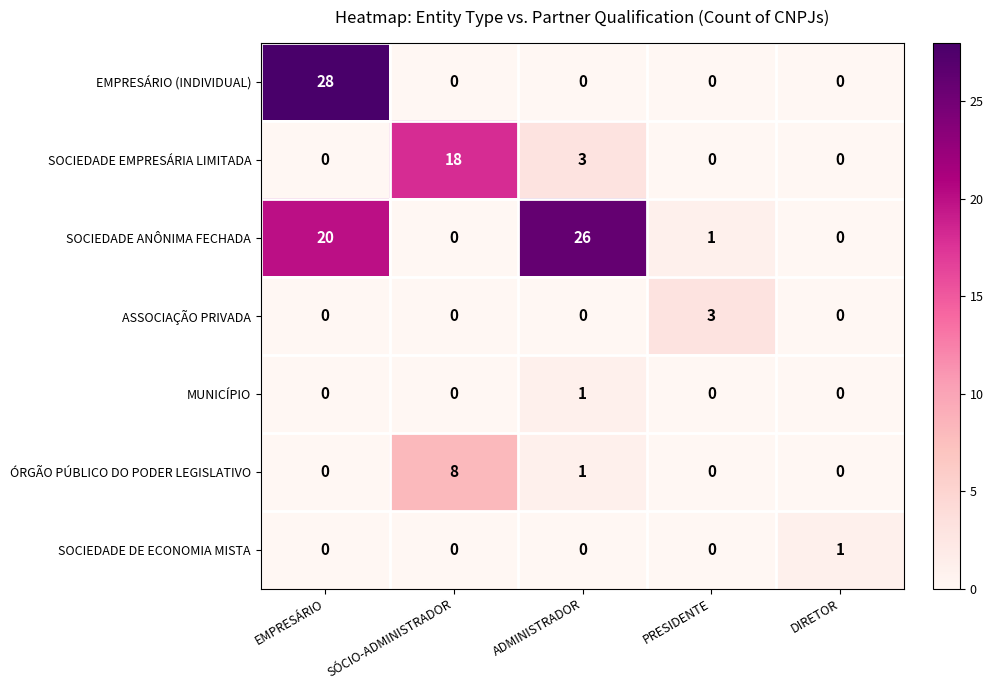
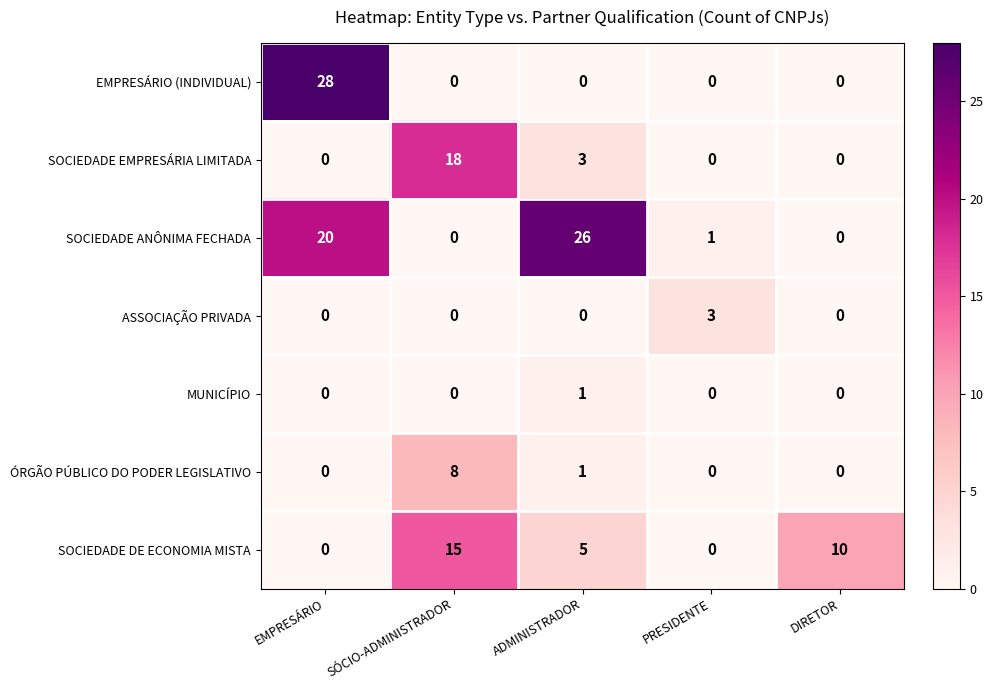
SOCIEDADE DE ECONOMIA MISTA, SÓCIO-ADMINISTRADOR: 0 -> 15
SOCIEDADE DE ECONOMIA MISTA, ADMINISTRADOR: 0 -> 5
SOCIEDADE DE ECONOMIA MISTA, DIRETOR: 1 -> 10
